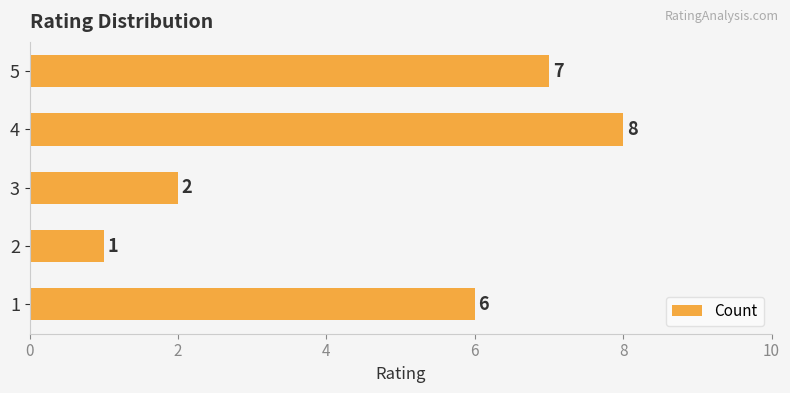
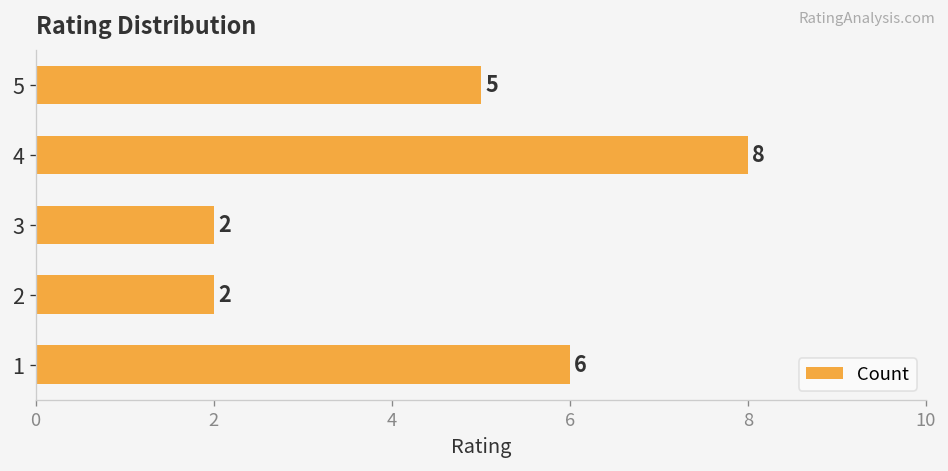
5: 7 -> 5
2: 1 -> 2
